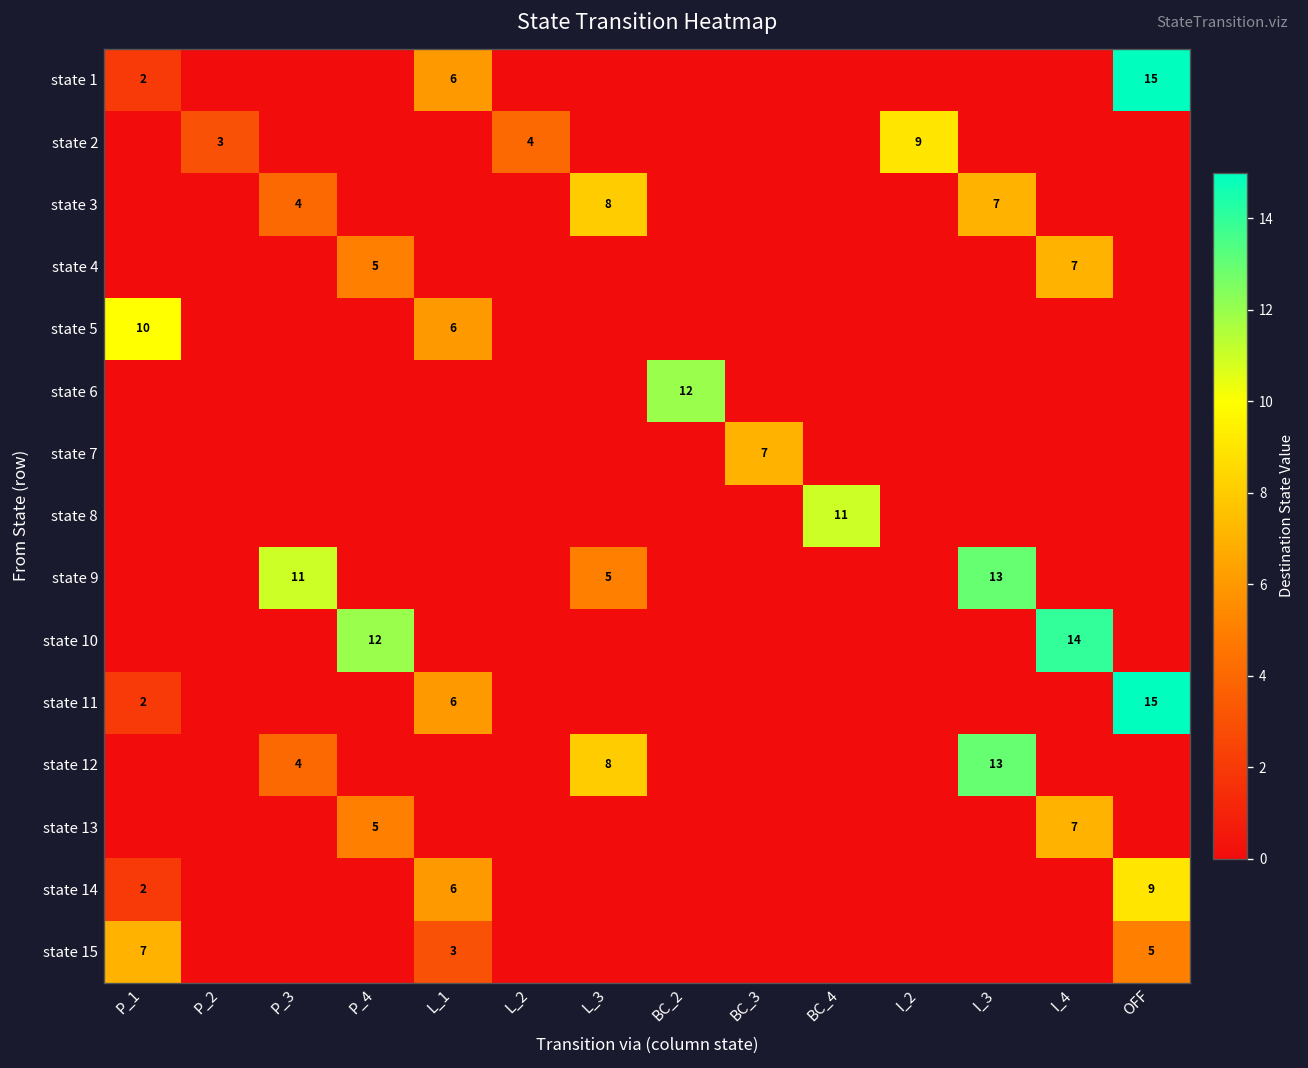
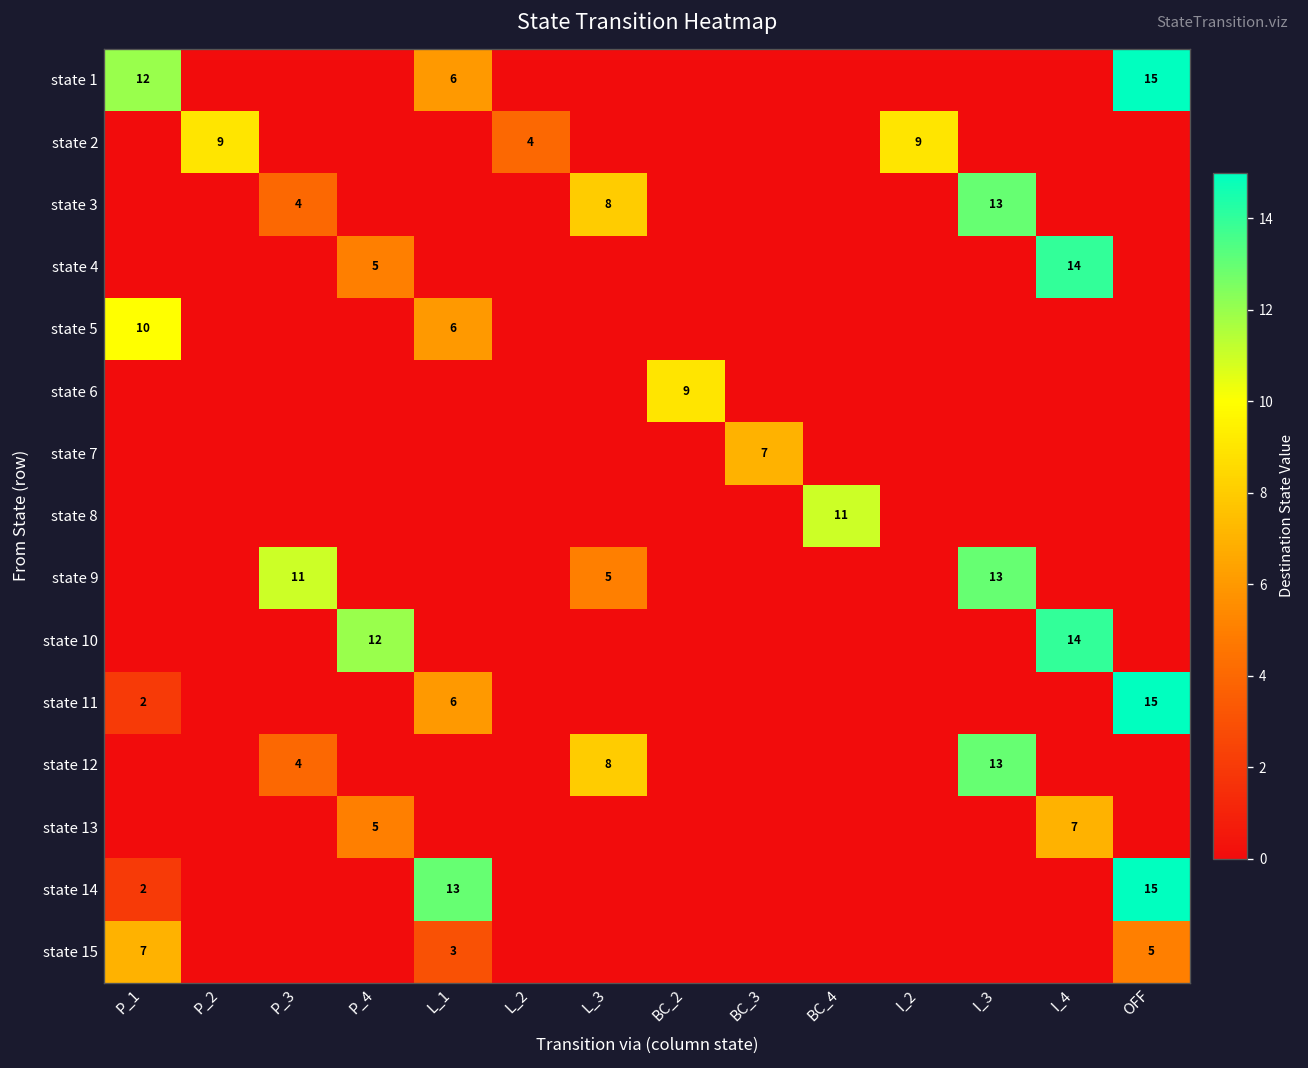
state 1, P_1: 2 -> 12
state 2, P_2: 3 -> 9
state 3, I_3: 7 -> 13
state 4, I_4: 7 -> 14
state 6, BC_2: 12 -> 9
state 14, L_1: 6 -> 13
state 14, OFF: 9 -> 15
